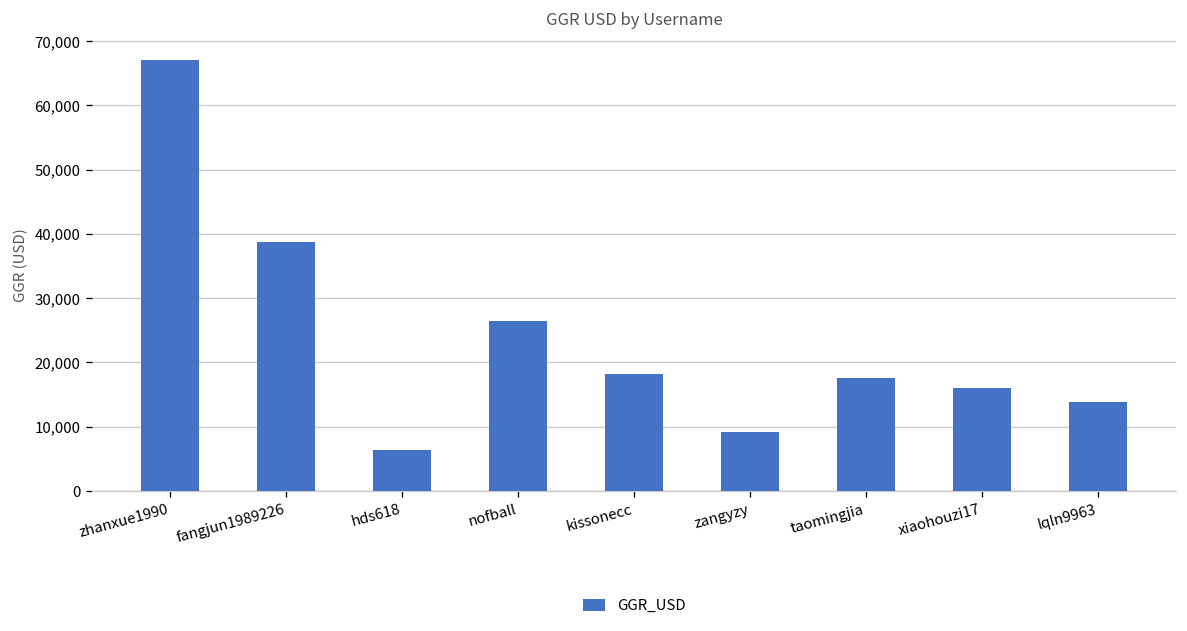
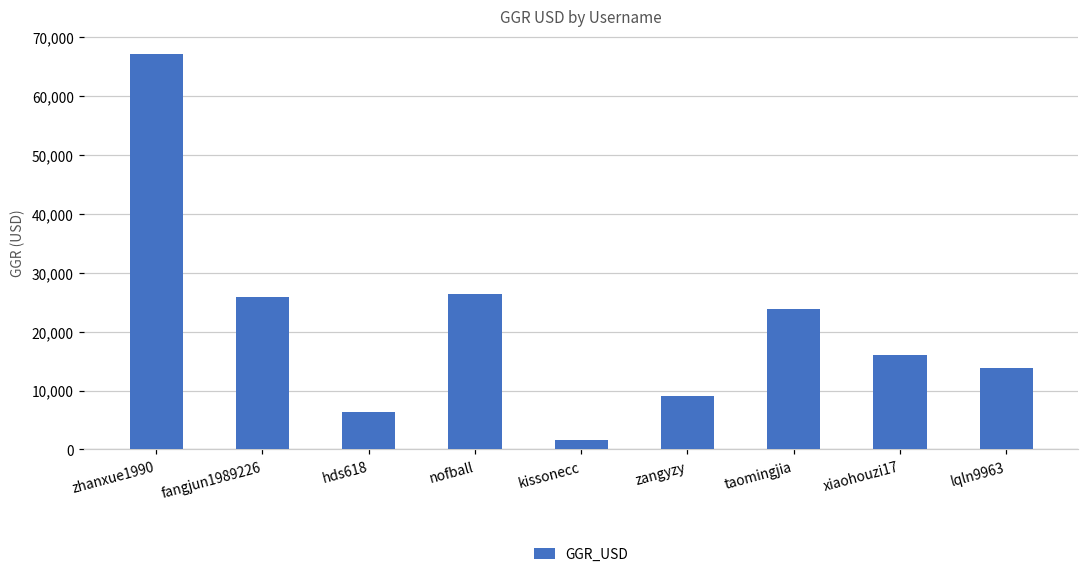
fangjun1989226: 39,000 -> 26,000
kissonecc: 18,000 -> 2,000
taomingjia: 18,000 -> 24,000
